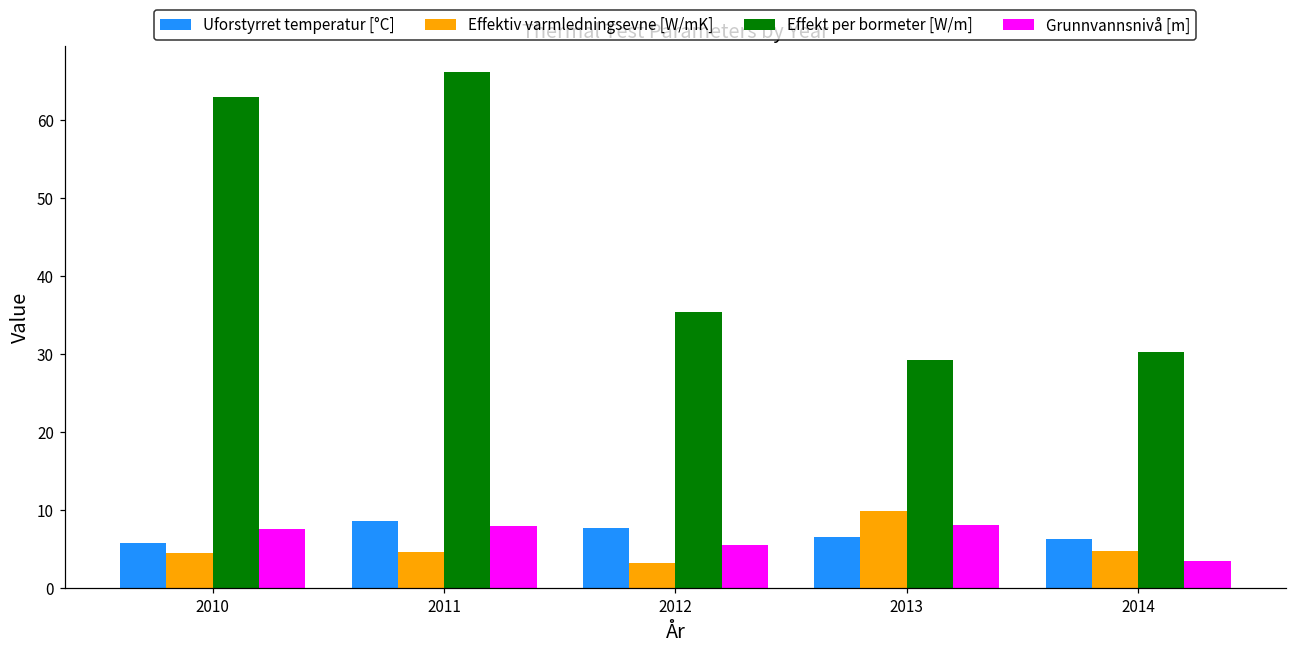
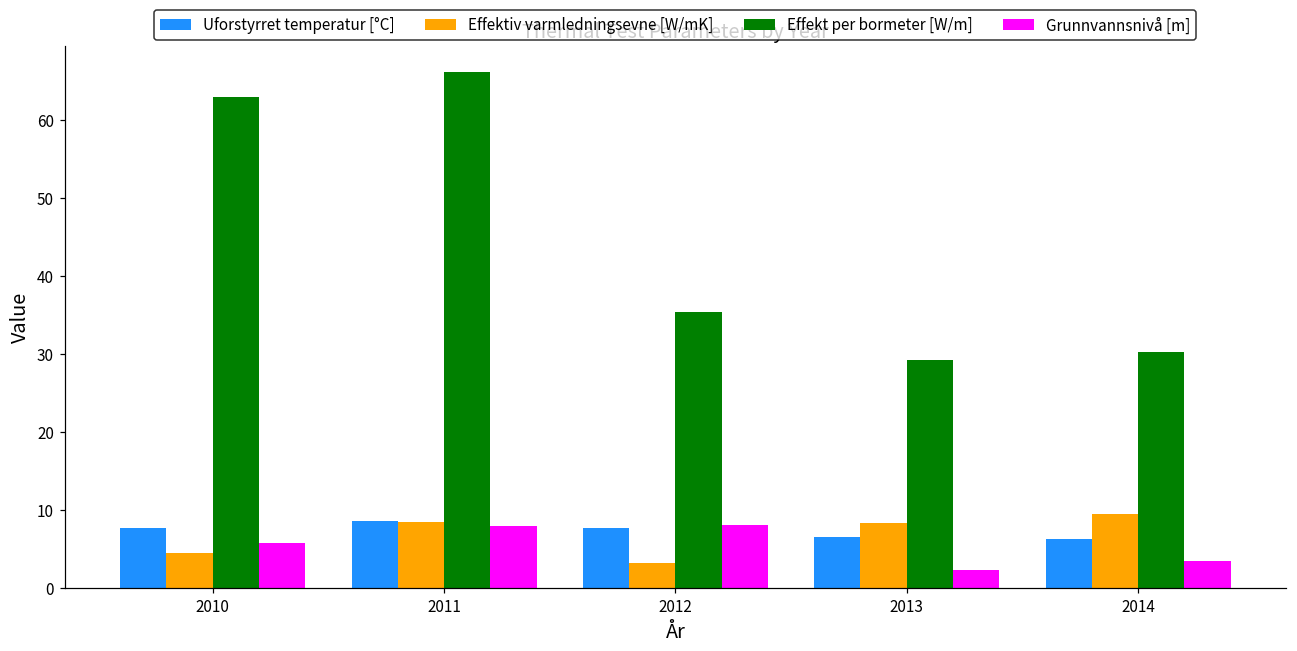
Uforstyrret temperatur [°C], 2010: 6 -> 8
Grunnvannsnivå [m], 2010: 8 -> 6
Effektiv varmledningsevne [W/mK], 2011: 5 -> 8
Grunnvannsnivå [m], 2012: 6 -> 8
Effektiv varmledningsevne [W/mK], 2013: 10 -> 8
Grunnvannsnivå [m], 2013: 8 -> 2
Effektiv varmledningsevne [W/mK], 2014: 5 -> 9
